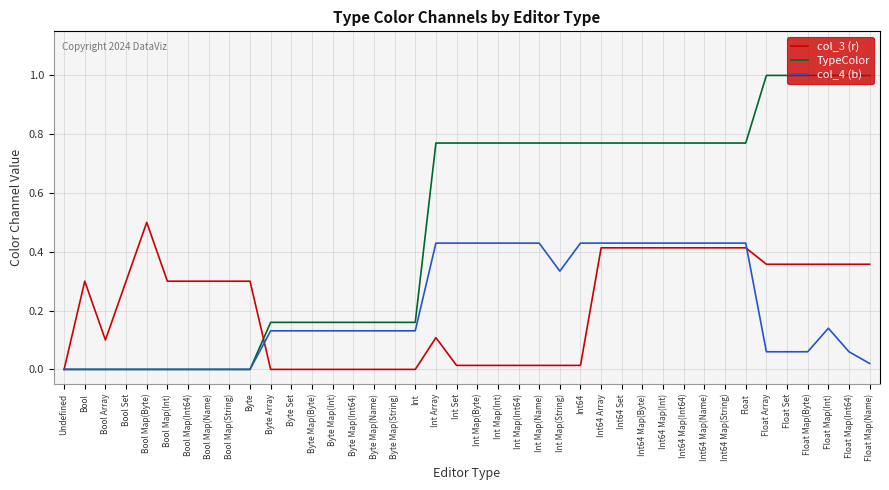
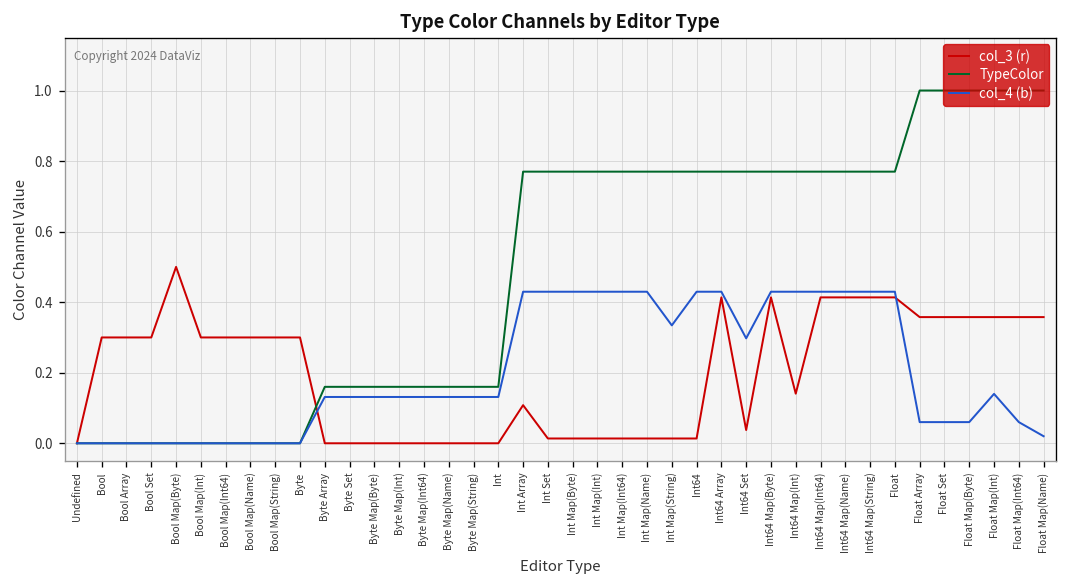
col_3 (r), Bool Array: 0.1 -> 0.3
col_3 (r), Int64 Set: 0.41 -> 0.04
col_4 (b), Int64 Set: 0.43 -> 0.30
col_3 (r), Int64 Map(Int): 0.41 -> 0.14
